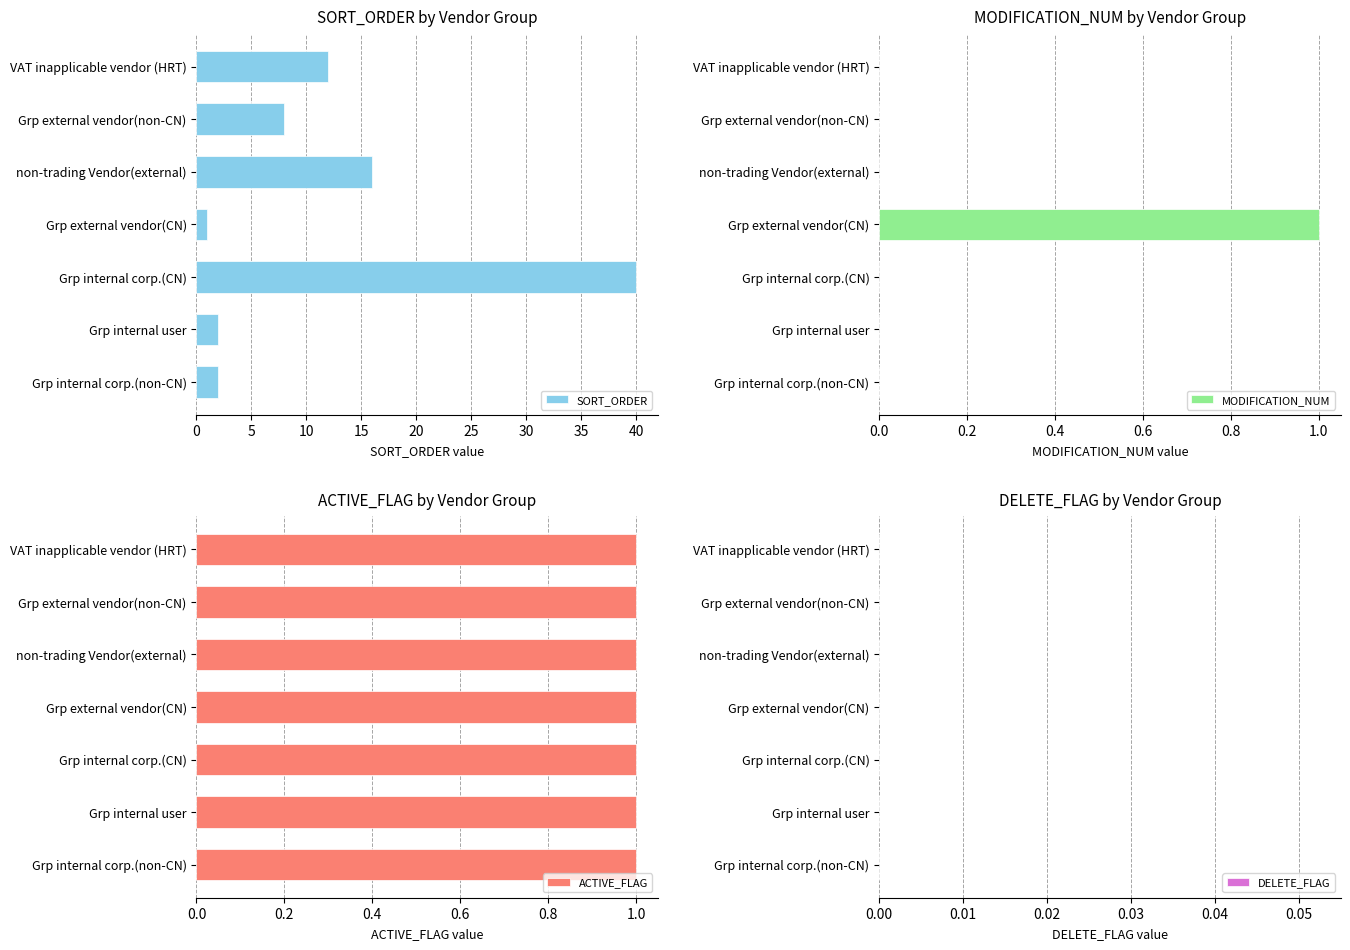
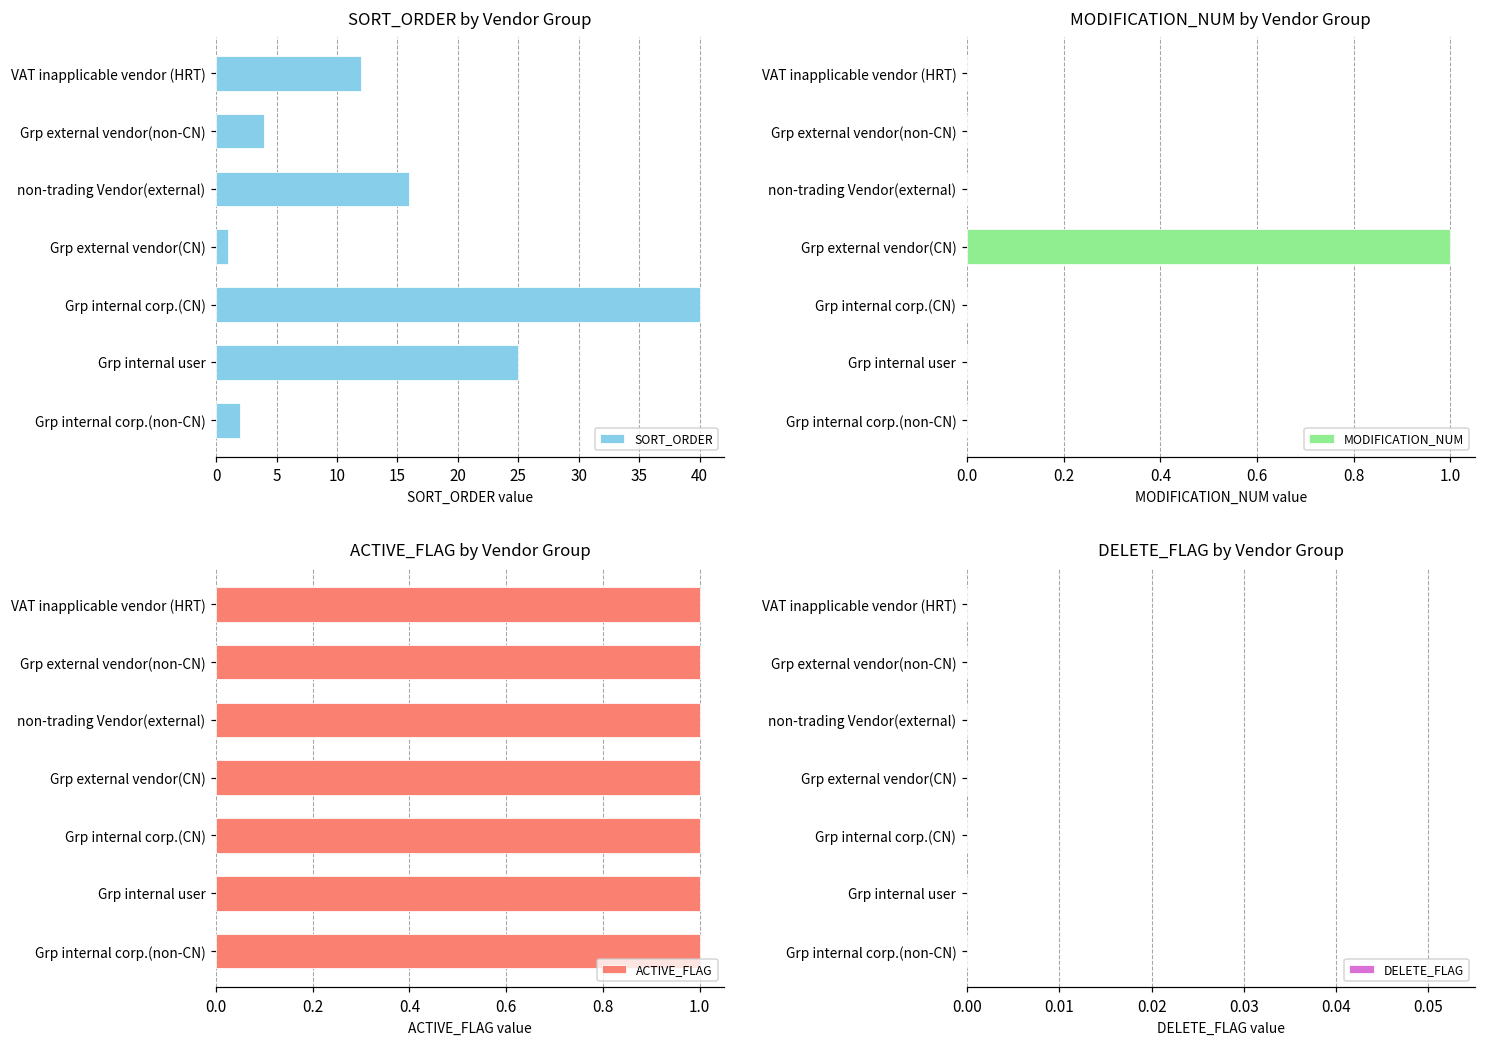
SORT_ORDER by Vendor Group, Grp external vendor(non-CN): 8 -> 4
SORT_ORDER by Vendor Group, Grp internal user: 2 -> 25
